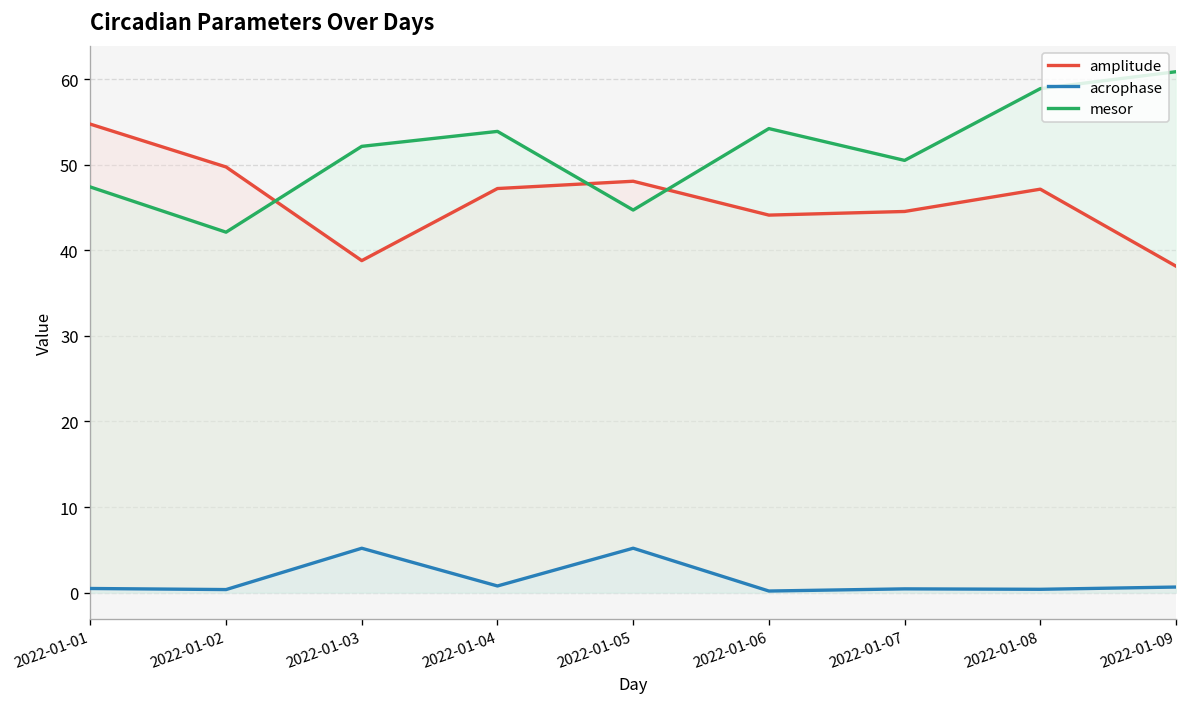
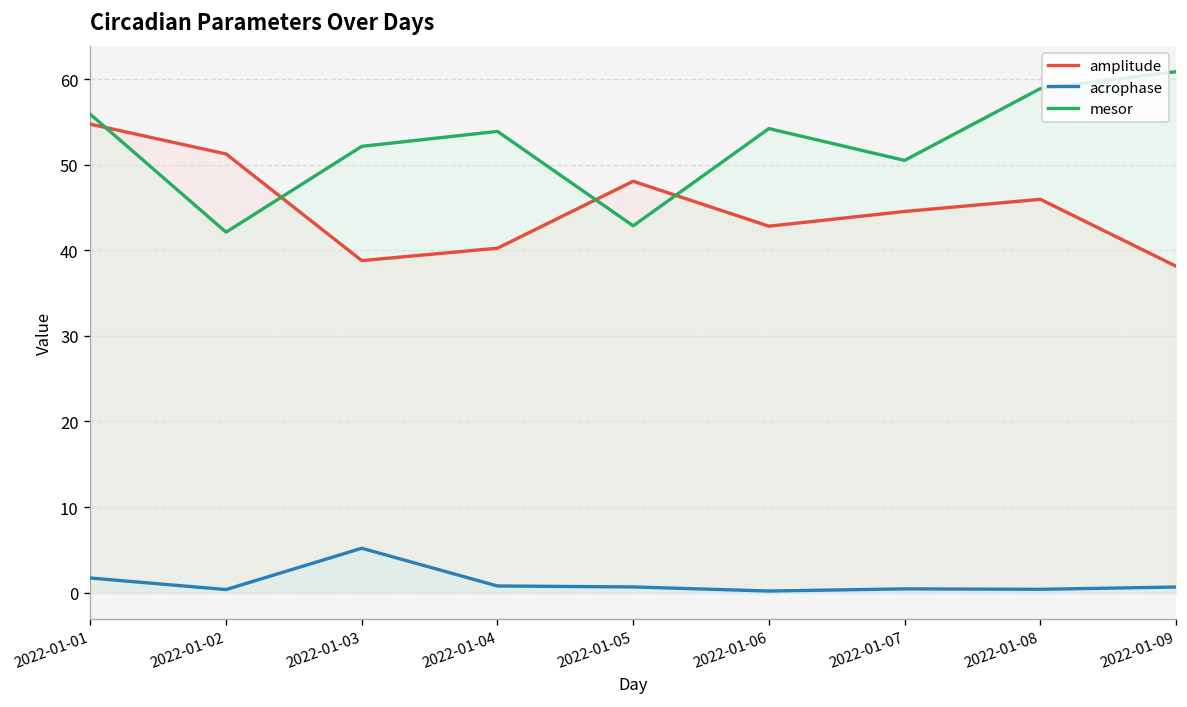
acrophase, 2022-01-01: 0 -> 2
mesor, 2022-01-01: 47 -> 56
amplitude, 2022-01-02: 50 -> 51
amplitude, 2022-01-04: 47 -> 40
acrophase, 2022-01-05: 5 -> 1
mesor, 2022-01-05: 45 -> 43
amplitude, 2022-01-06: 44 -> 43
amplitude, 2022-01-08: 47 -> 46
